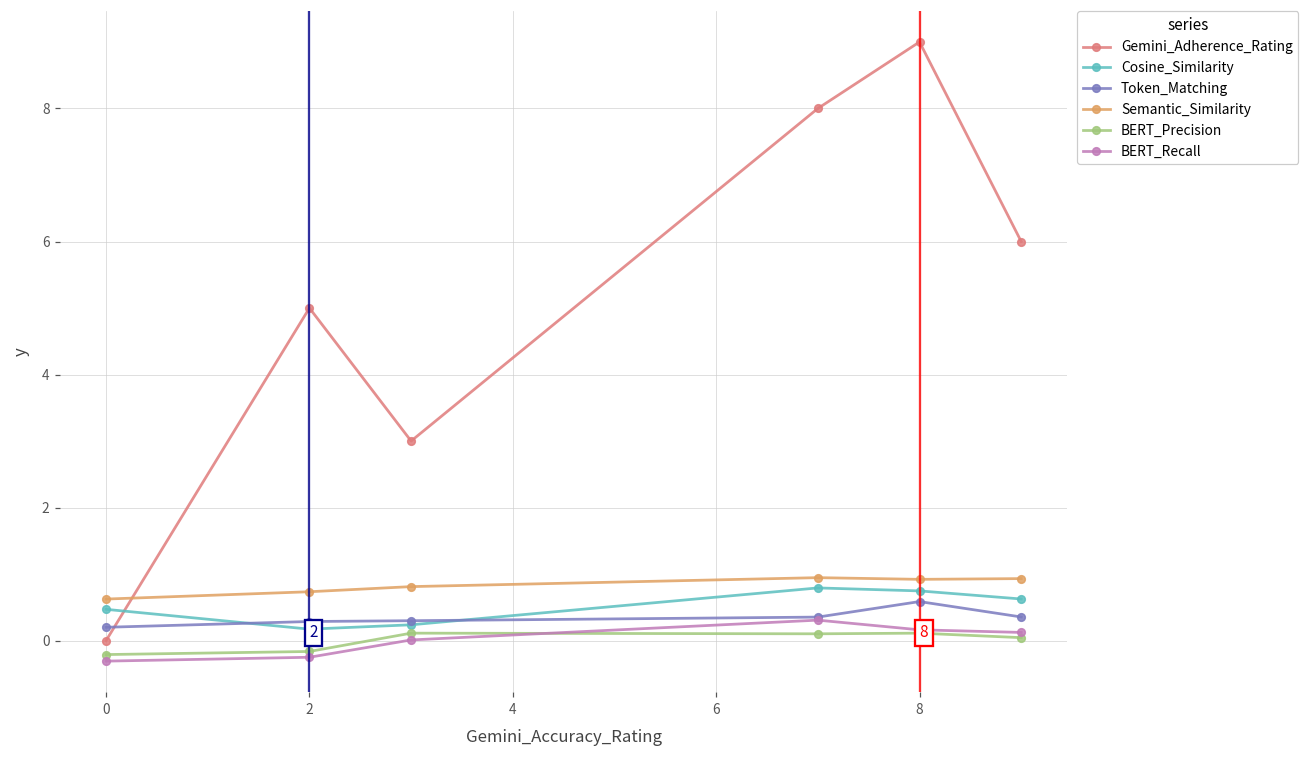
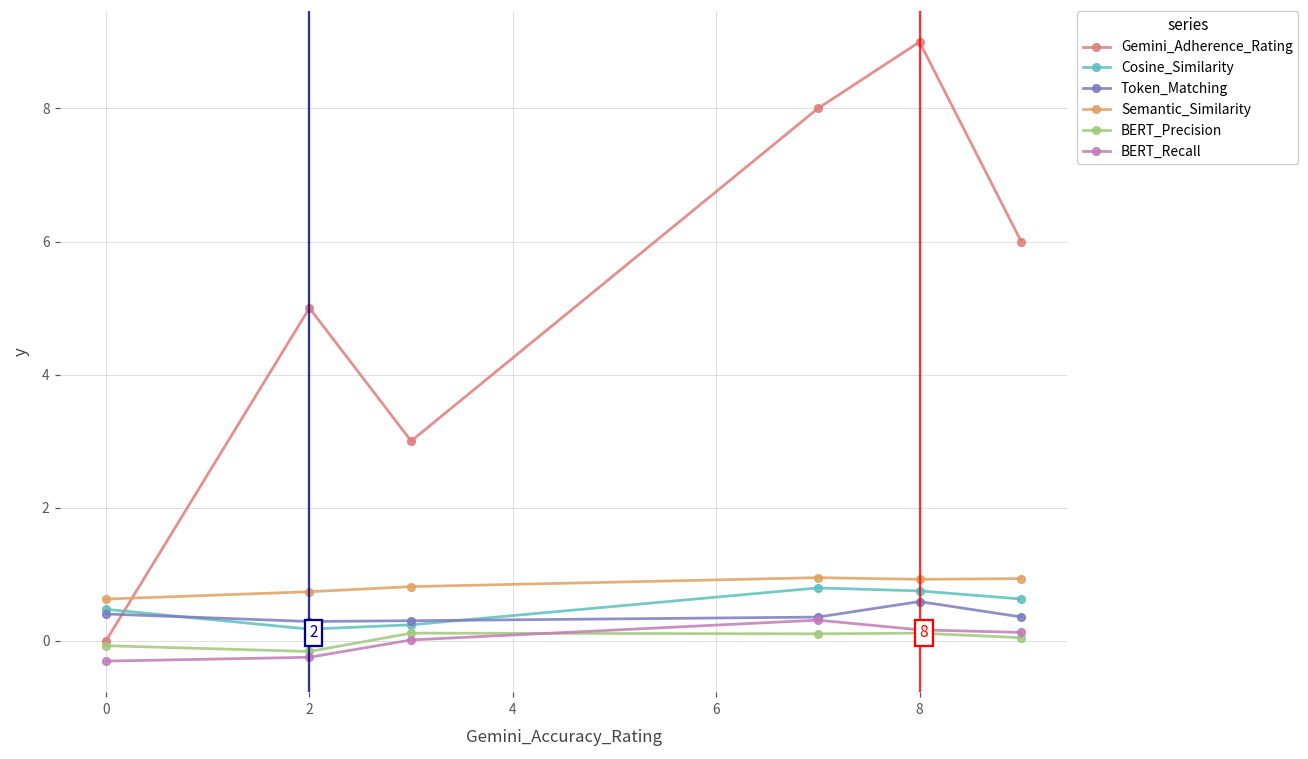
Token_Matching, 0: 0.2 -> 0.4
BERT_Precision, 0: -0.2 -> -0.1
